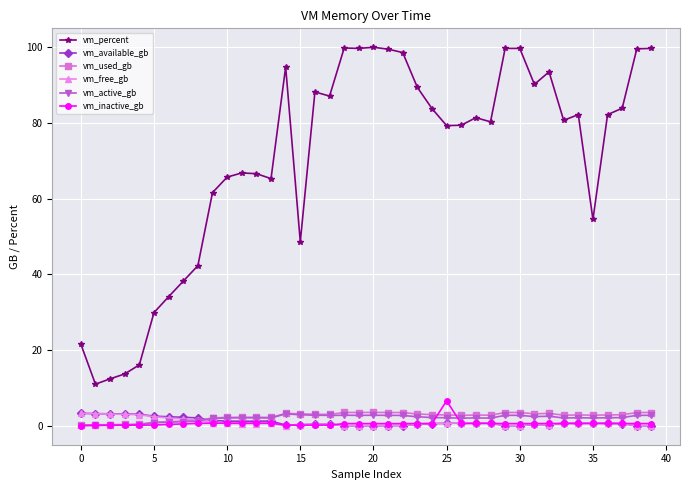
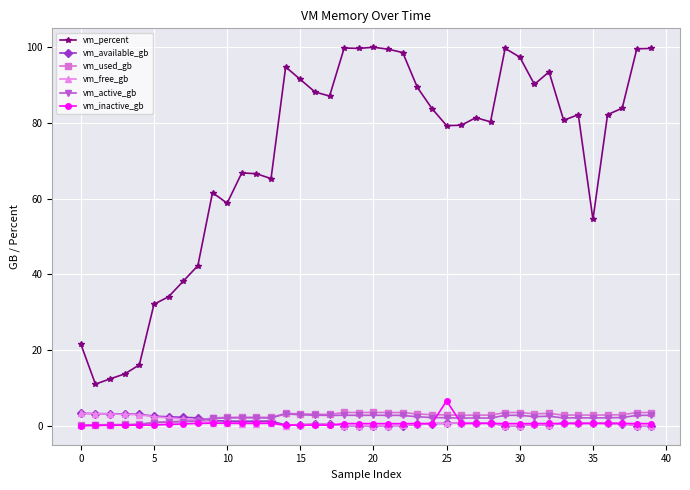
vm_percent, 5: 30 -> 32
vm_percent, 10: 66 -> 59
vm_percent, 15: 49 -> 92
vm_percent, 30: 100 -> 97
